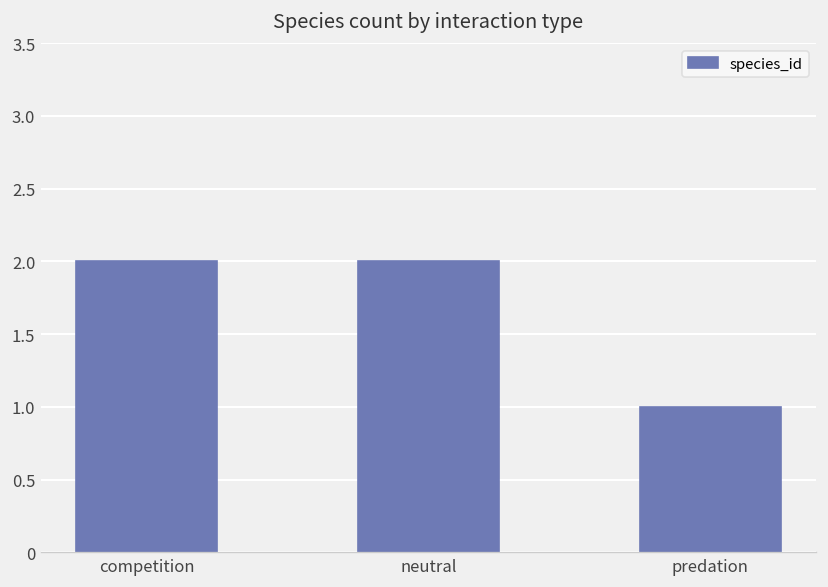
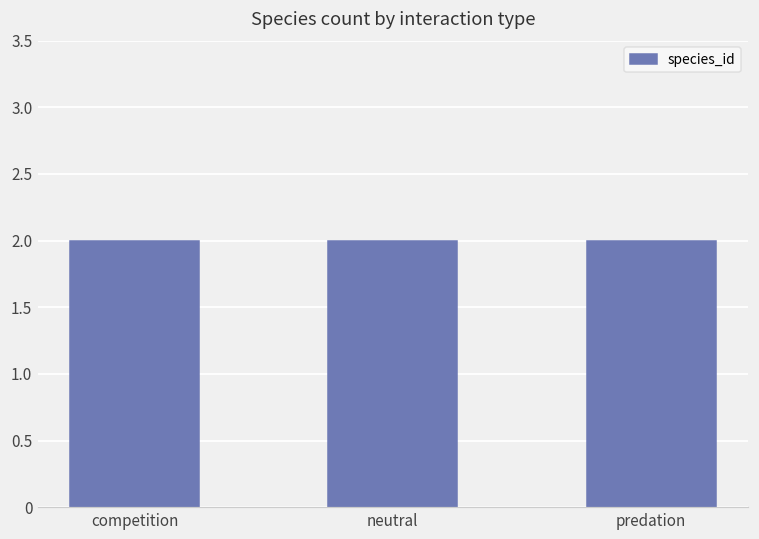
predation: 1 -> 2
